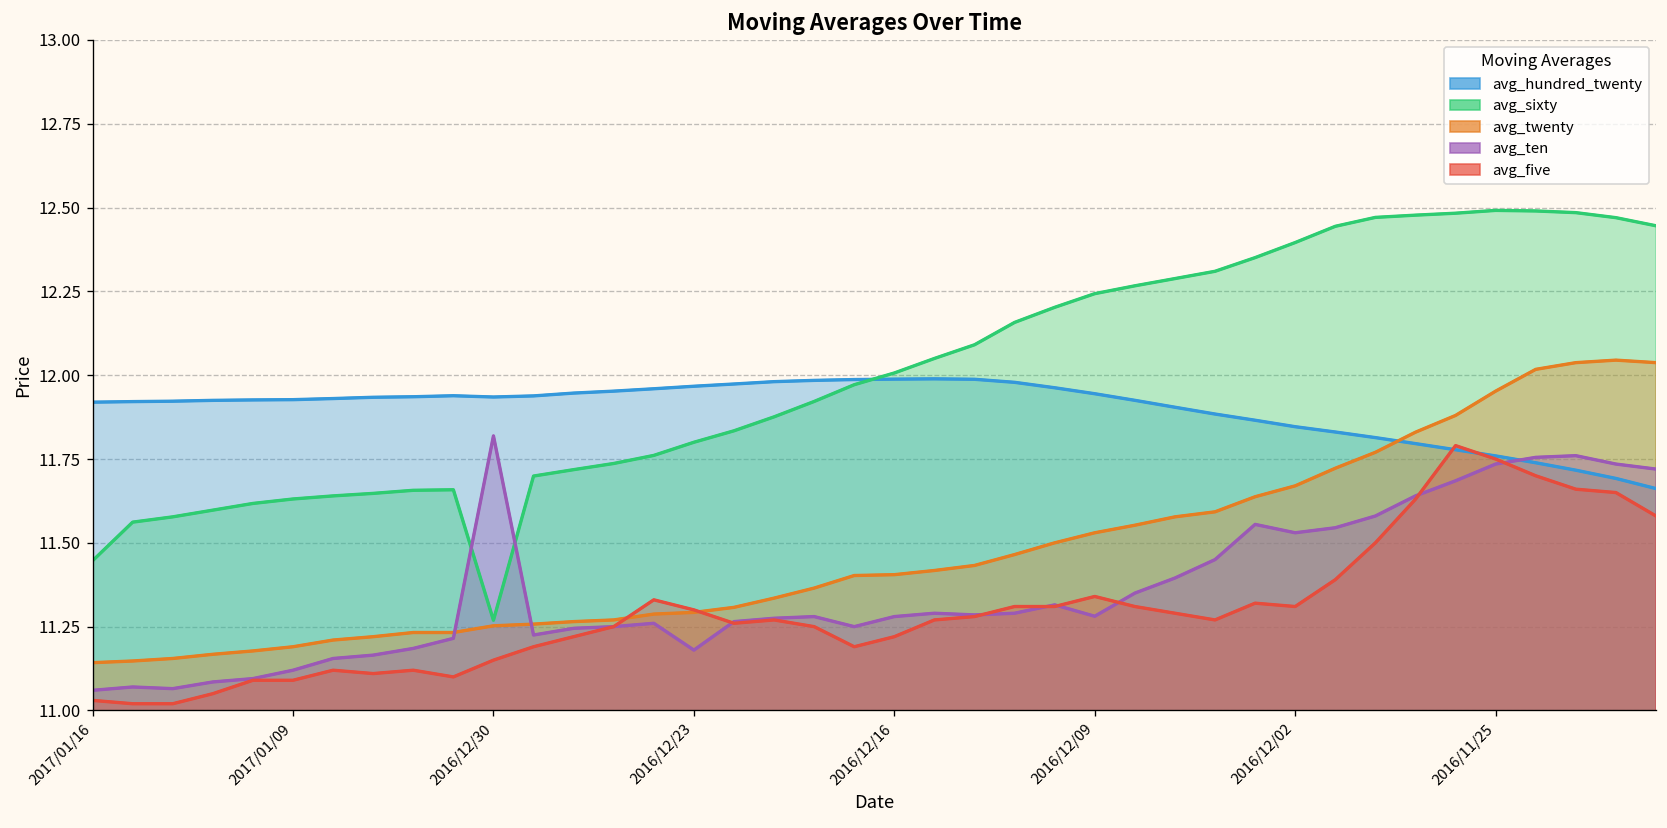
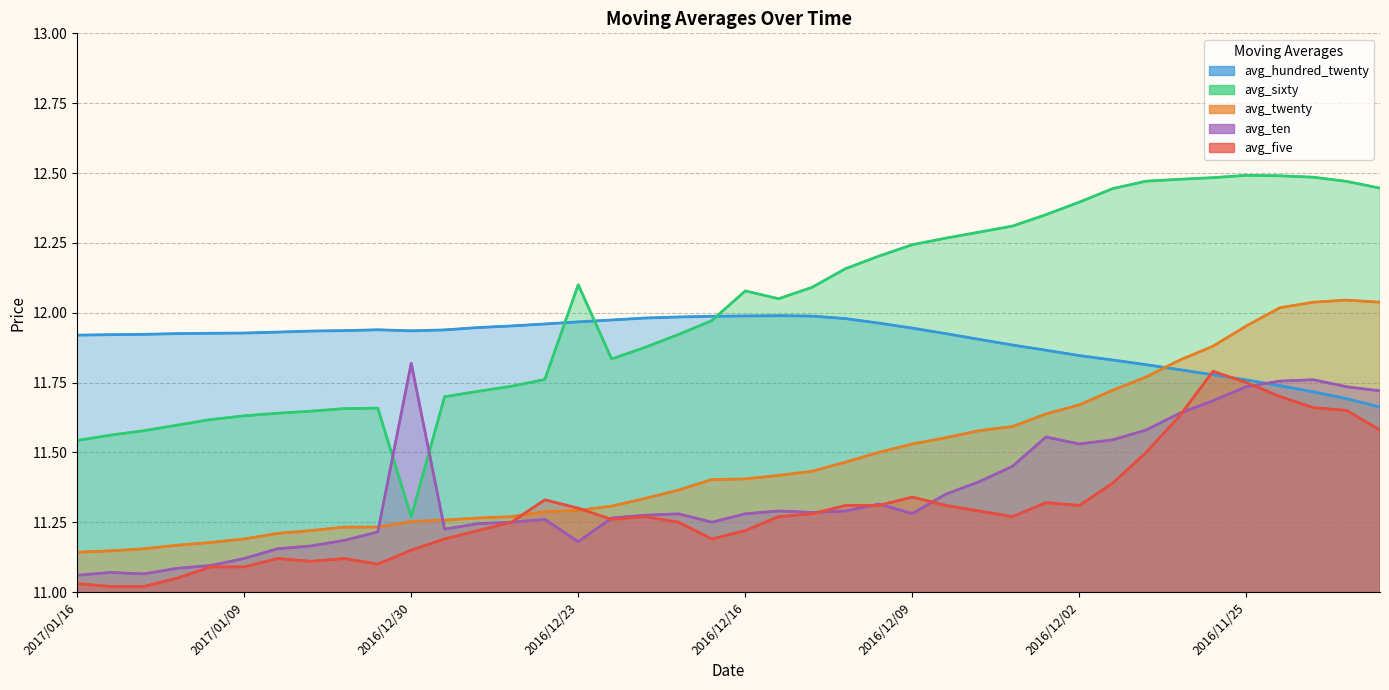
avg_sixty, 2017/01/16: 11.45 -> 11.54
avg_sixty, 2016/12/23: 11.8 -> 12.1
avg_sixty, 2016/12/16: 12.01 -> 12.08
